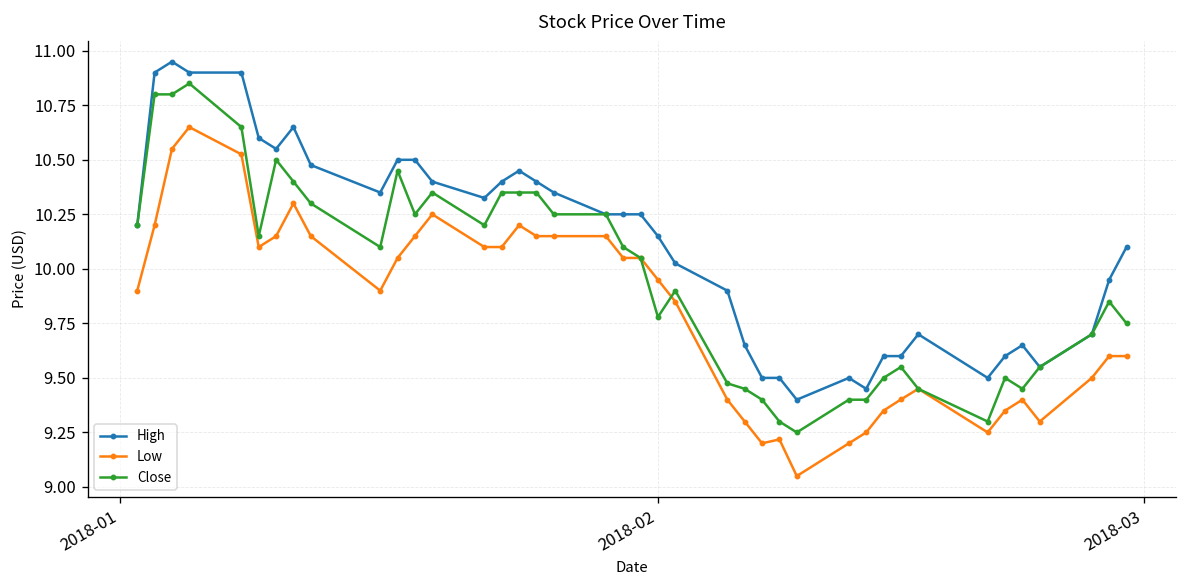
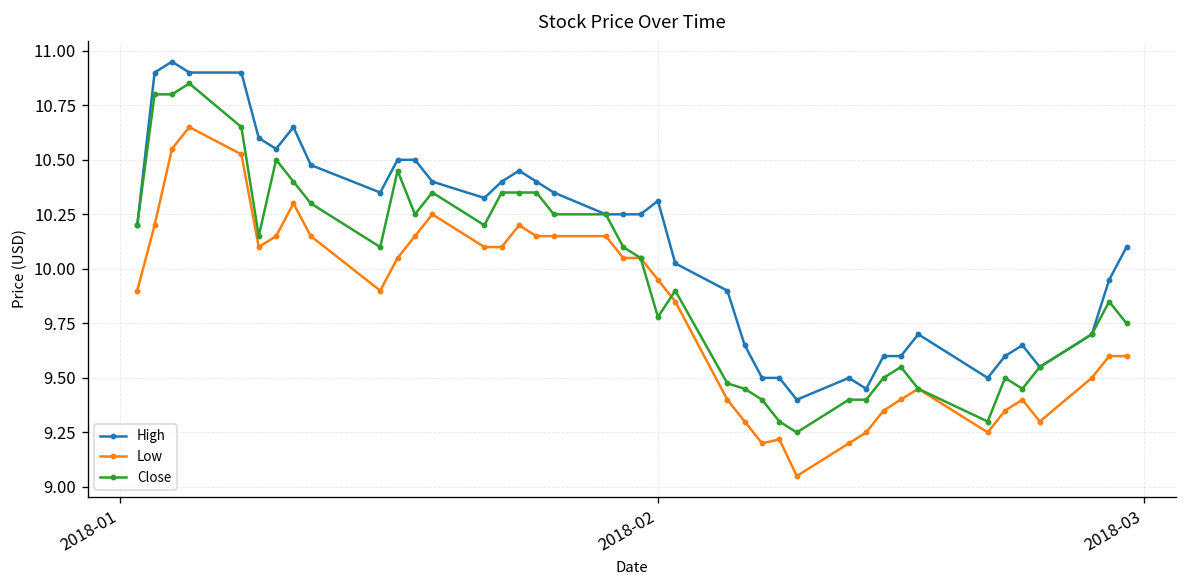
High, 2018-02: 10.15 -> 10.31
